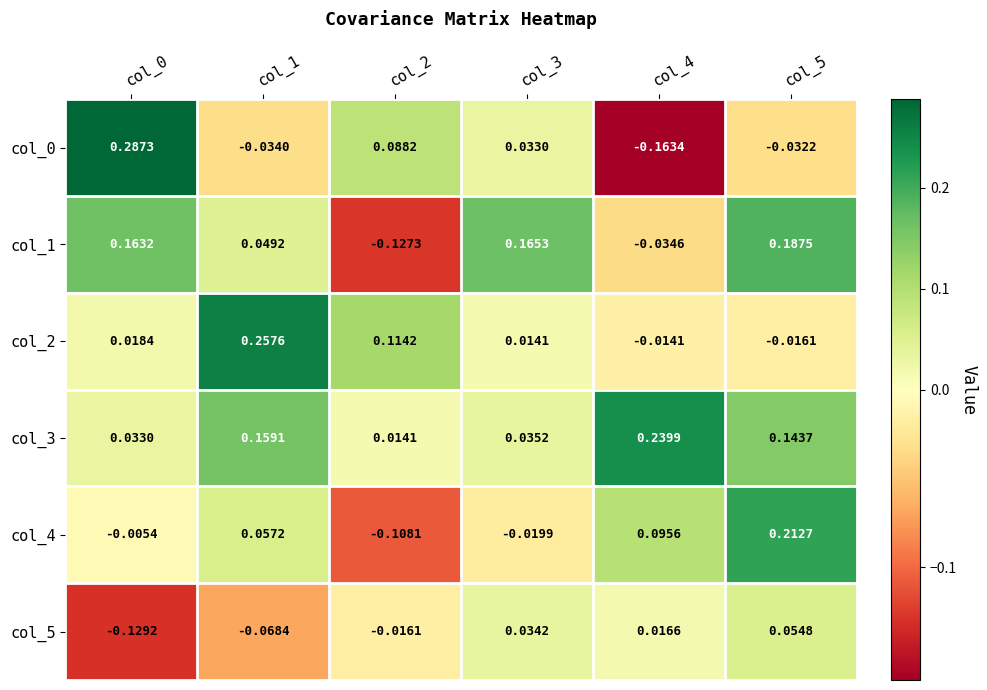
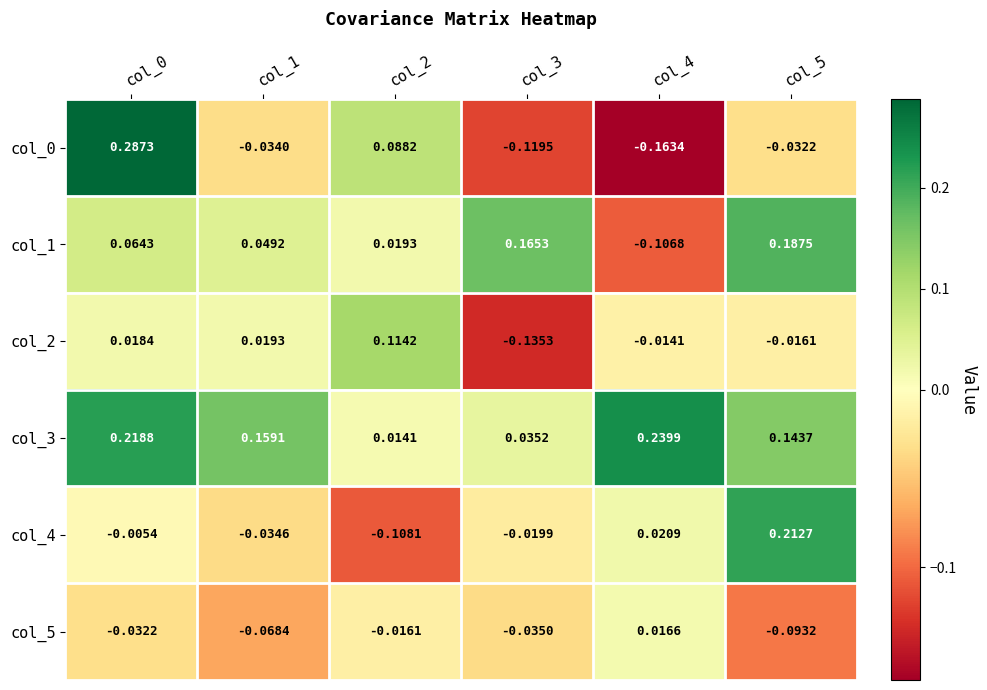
col_0, col_3: 0.0330 -> -0.1195
col_1, col_0: 0.1632 -> 0.0643
col_1, col_2: -0.1273 -> 0.0193
col_1, col_4: -0.0346 -> -0.1068
col_2, col_1: 0.2576 -> 0.0193
col_2, col_3: 0.0141 -> -0.1353
col_3, col_0: 0.0330 -> 0.2188
col_4, col_1: 0.0572 -> -0.0346
col_4, col_4: 0.0956 -> 0.0209
col_5, col_0: -0.1292 -> -0.0322
col_5, col_3: 0.0342 -> -0.0350
col_5, col_5: 0.0548 -> -0.0932
